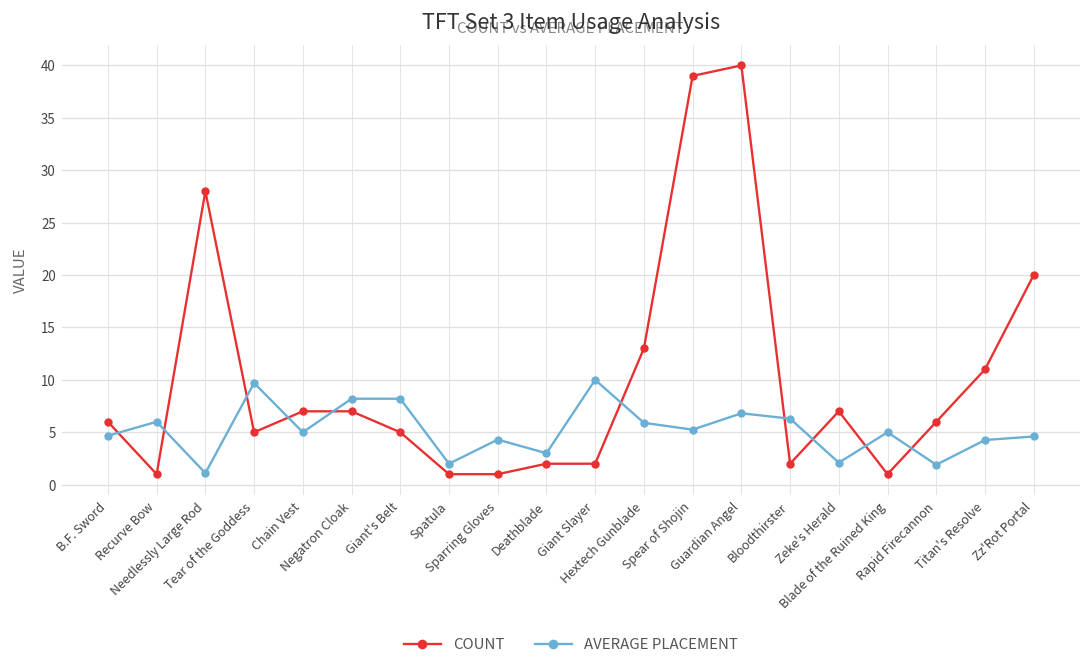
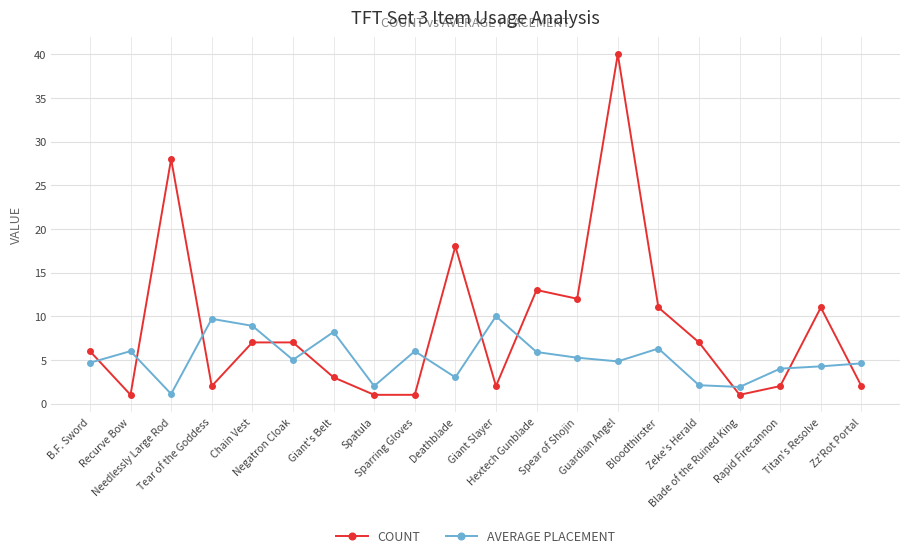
COUNT, Tear of the Goddess: 5 -> 2
AVERAGE PLACEMENT, Chain Vest: 5 -> 9
AVERAGE PLACEMENT, Negatron Cloak: 8 -> 5
COUNT, Giant's Belt: 5 -> 3
AVERAGE PLACEMENT, Sparring Gloves: 4 -> 6
COUNT, Deathblade: 2 -> 18
COUNT, Spear of Shojin: 39 -> 12
AVERAGE PLACEMENT, Guardian Angel: 7 -> 5
COUNT, Bloodthirster: 2 -> 11
AVERAGE PLACEMENT, Blade of the Ruined King: 5 -> 2
COUNT, Rapid Firecannon: 6 -> 2
AVERAGE PLACEMENT, Rapid Firecannon: 2 -> 4
COUNT, Zz'Rot Portal: 20 -> 2
